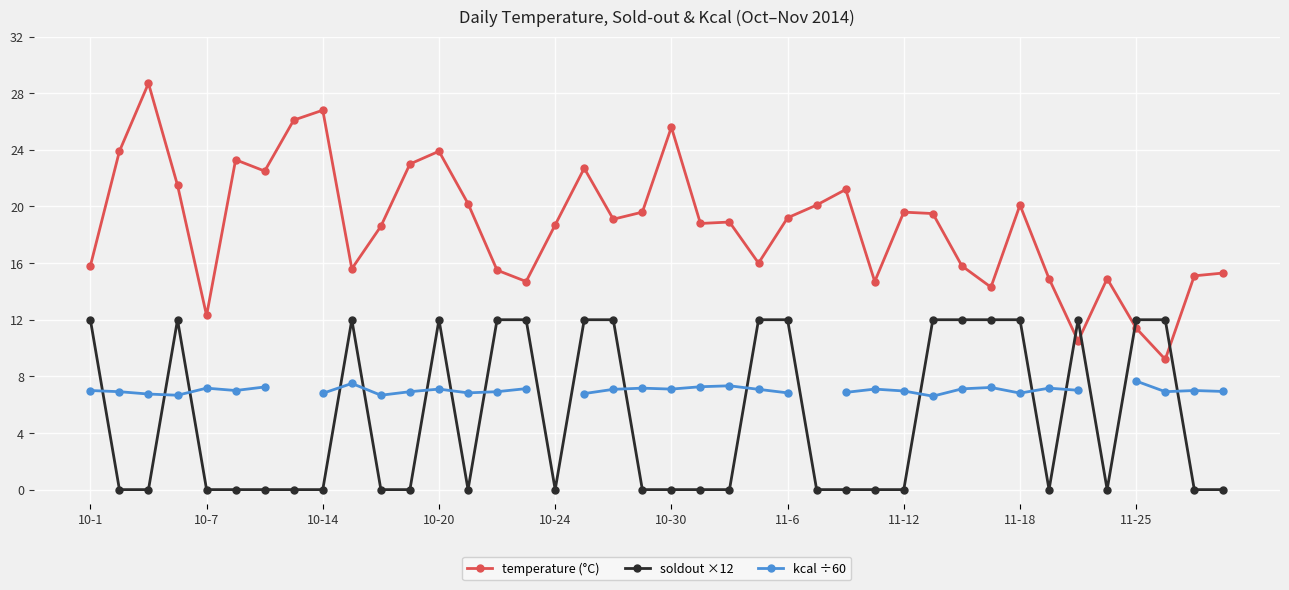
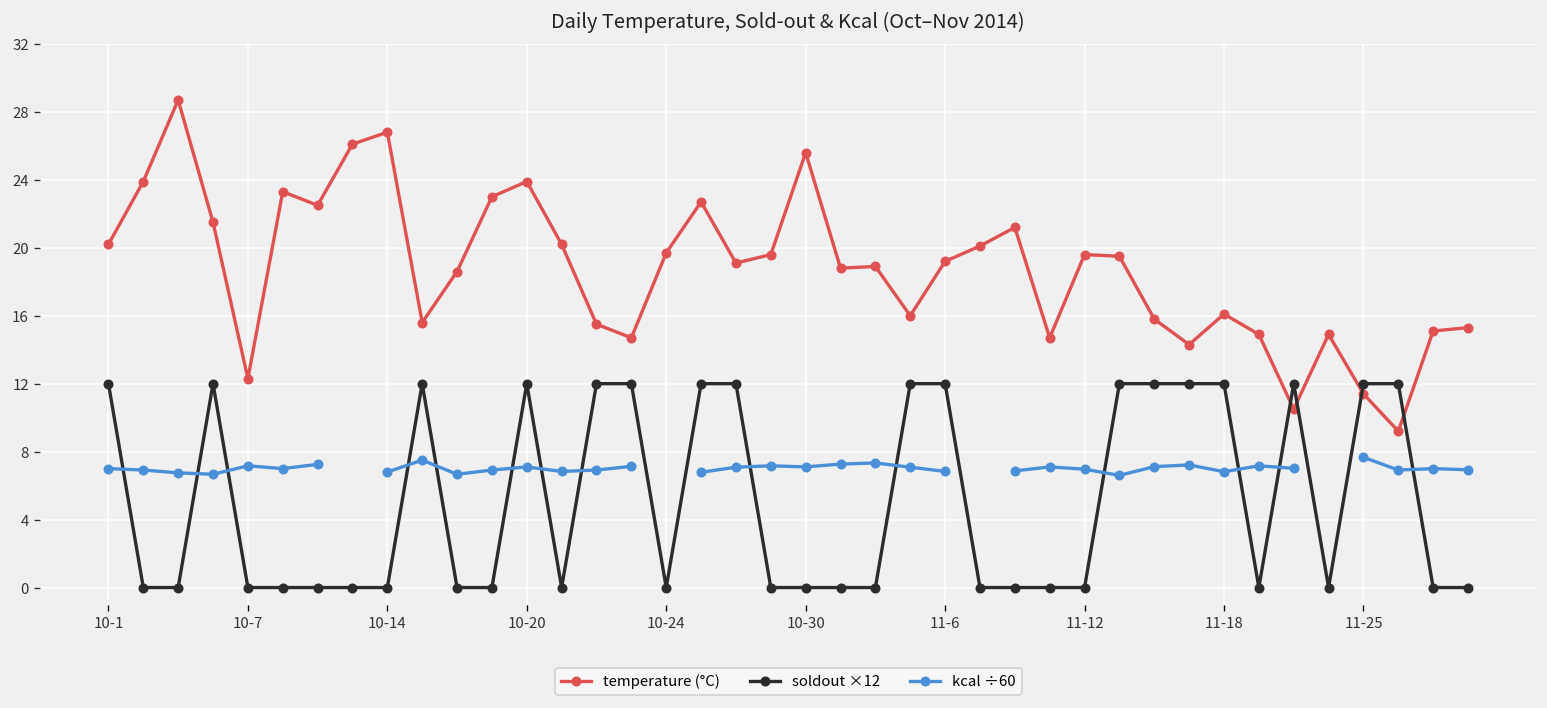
temperature (°C), 10-1: 15.8 -> 20.2
temperature (°C), 10-24: 18.7 -> 19.7
temperature (°C), 11-18: 20.1 -> 16.1
